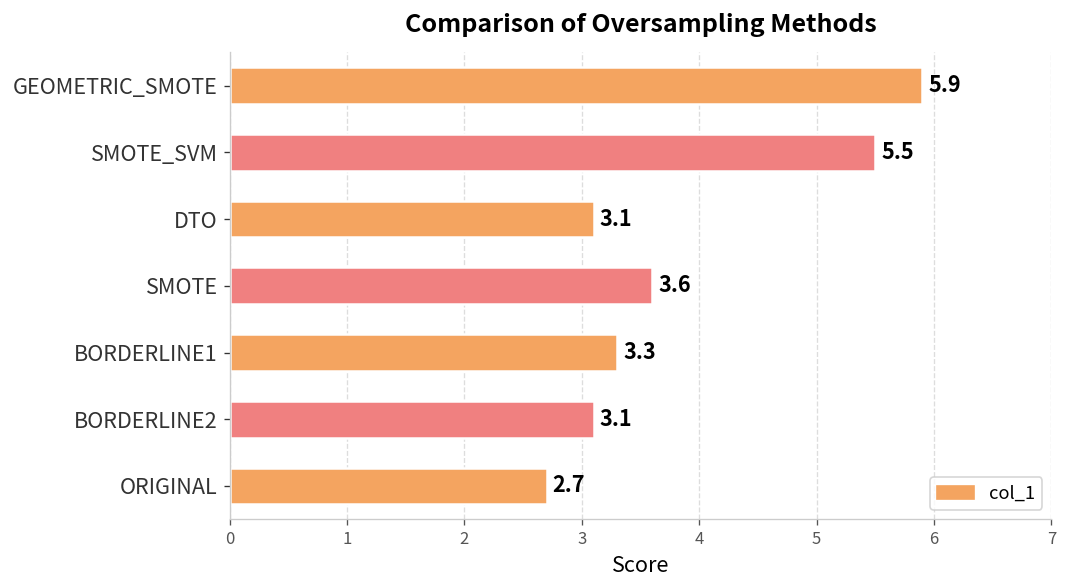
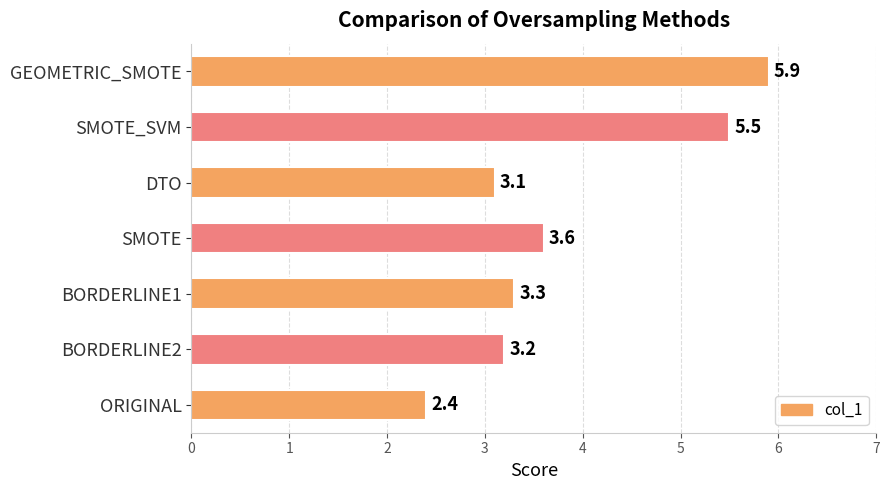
BORDERLINE2: 3.1 -> 3.2
ORIGINAL: 2.7 -> 2.4
